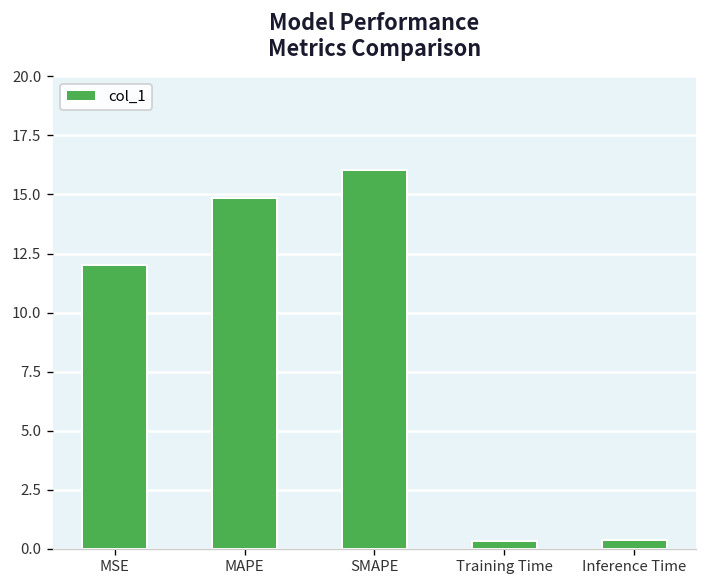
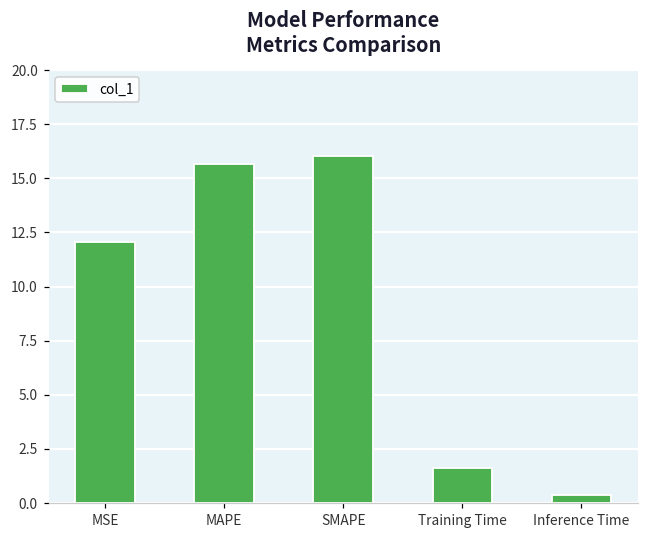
MAPE: 14.8 -> 15.6
Training Time: 0.3 -> 1.6
